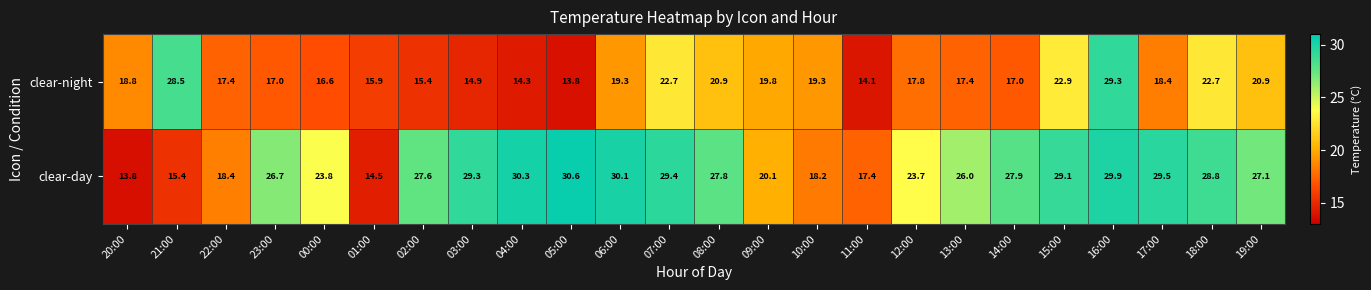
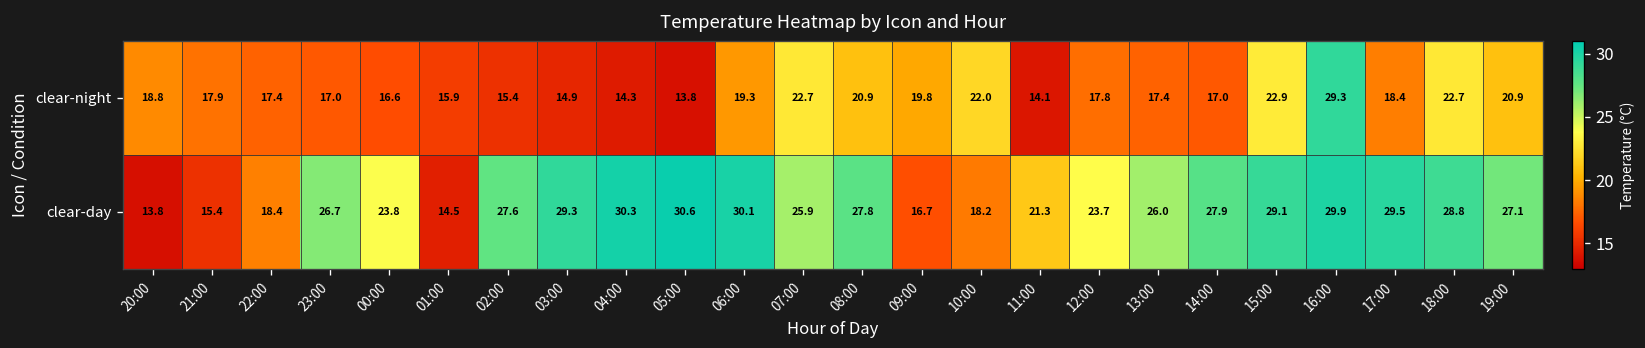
clear-night, 21:00: 28.5 -> 17.9
clear-night, 10:00: 19.3 -> 22.0
clear-day, 07:00: 29.4 -> 25.9
clear-day, 09:00: 20.1 -> 16.7
clear-day, 11:00: 17.4 -> 21.3
